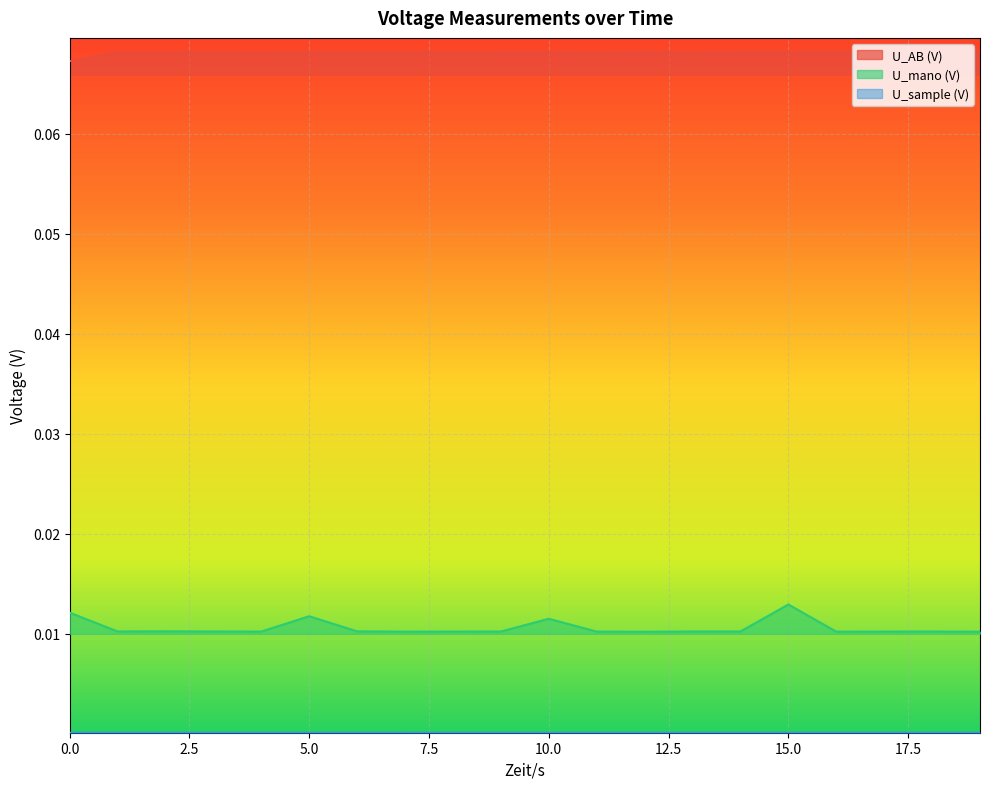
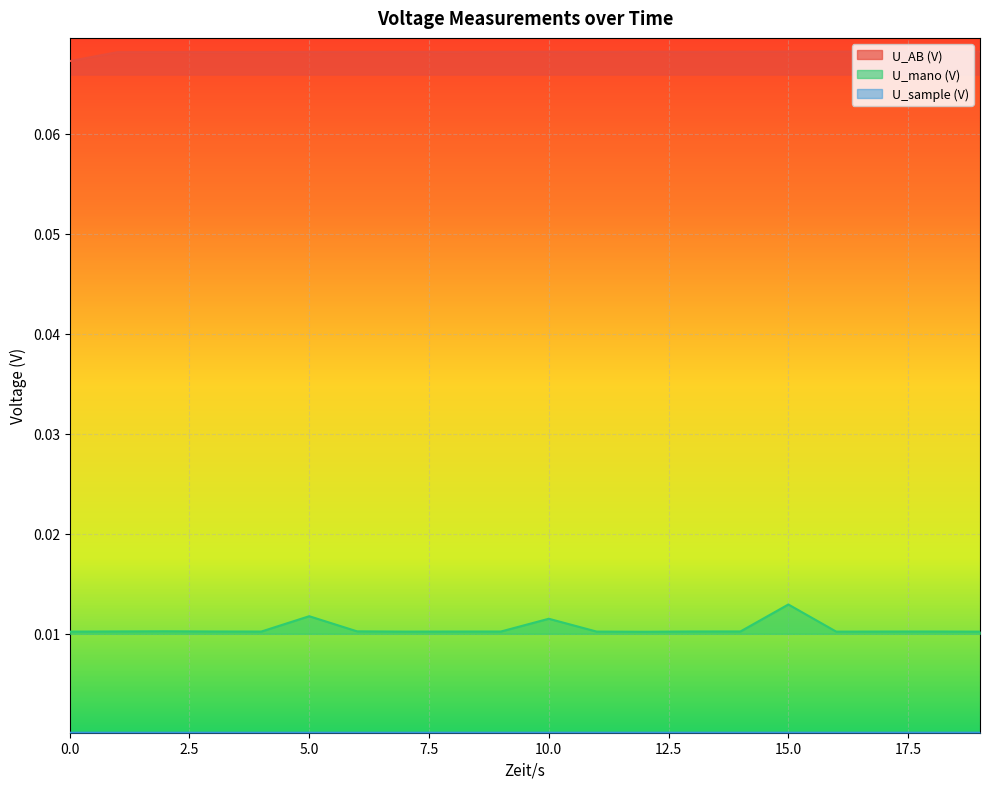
U_mano (V), 0.0: 0.012 -> 0.010
